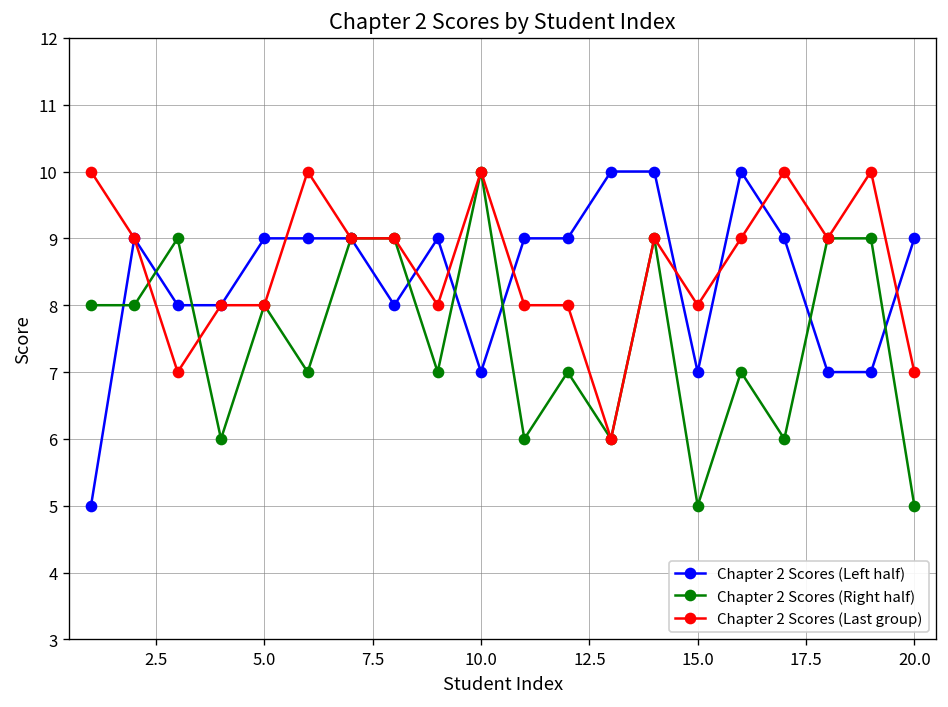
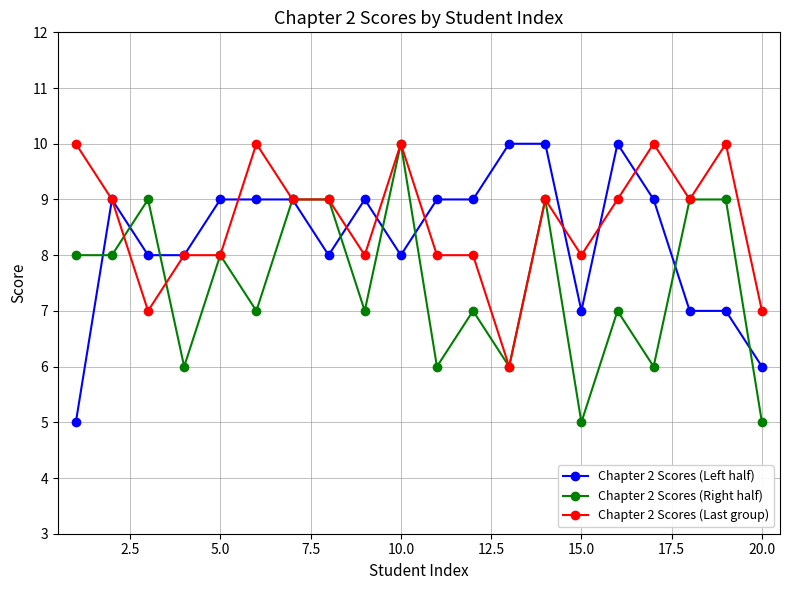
Chapter 2 Scores (Left half), 10.0: 7 -> 8
Chapter 2 Scores (Left half), 20.0: 9 -> 6
